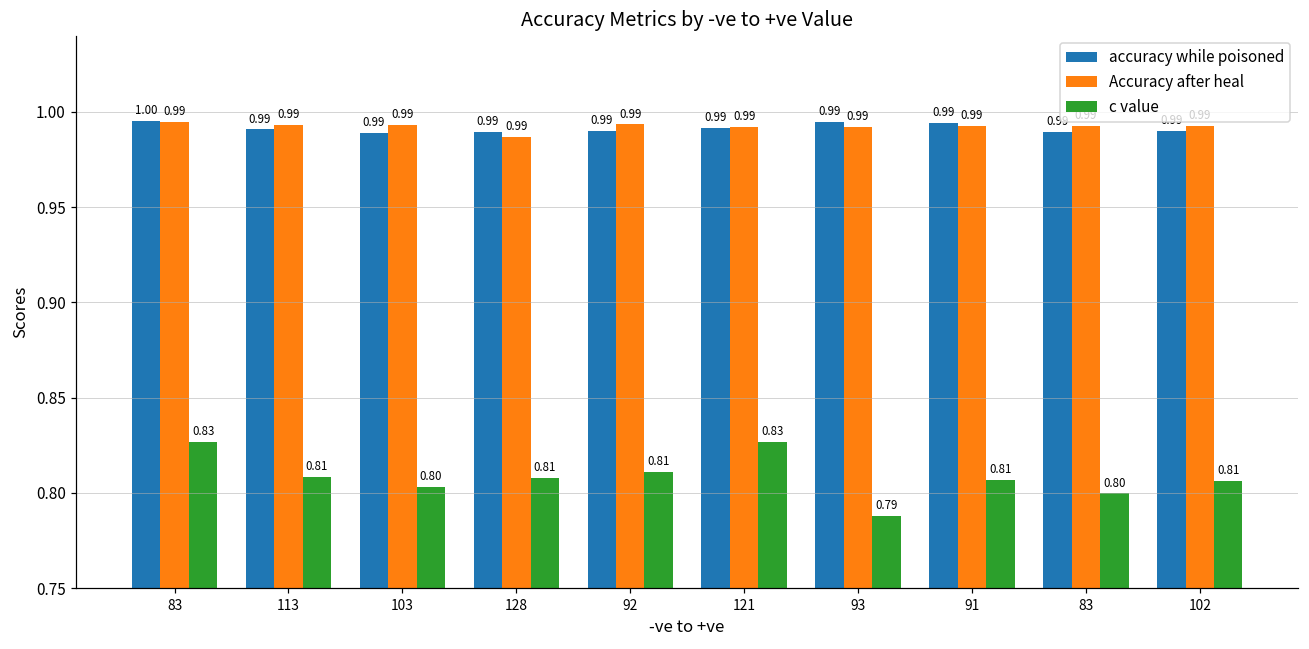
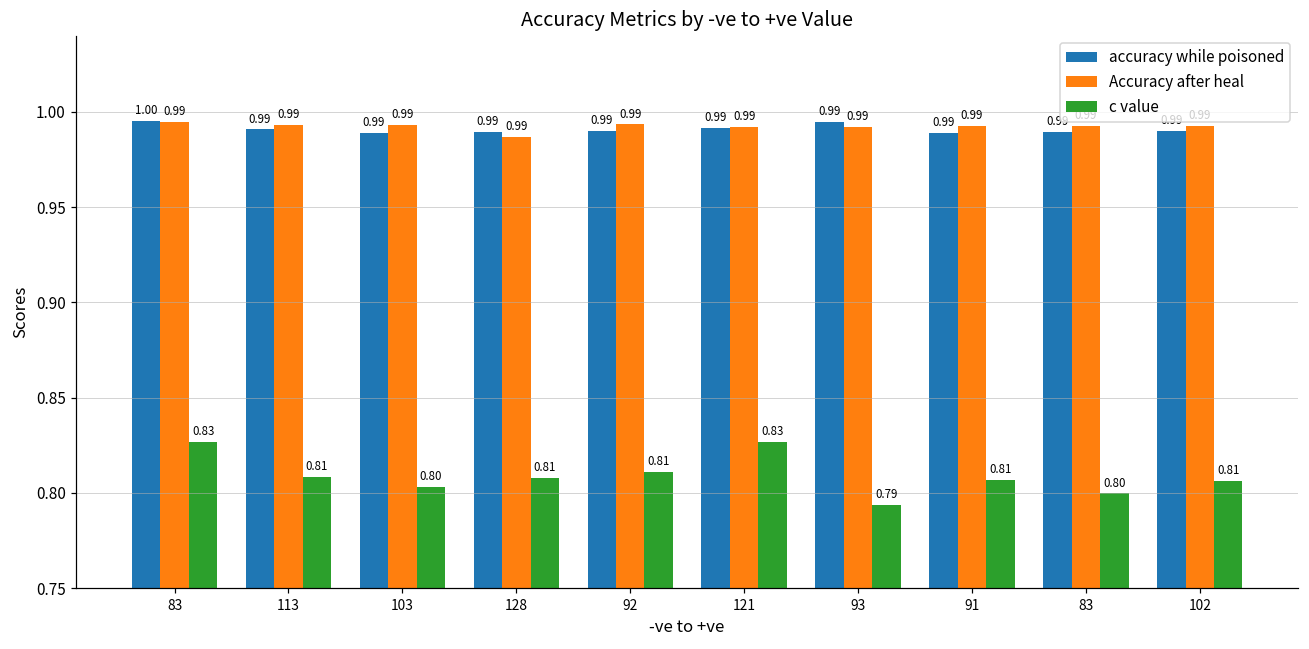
c value, 93: 0.788 -> 0.794
accuracy while poisoned, 91: 0.994 -> 0.989
